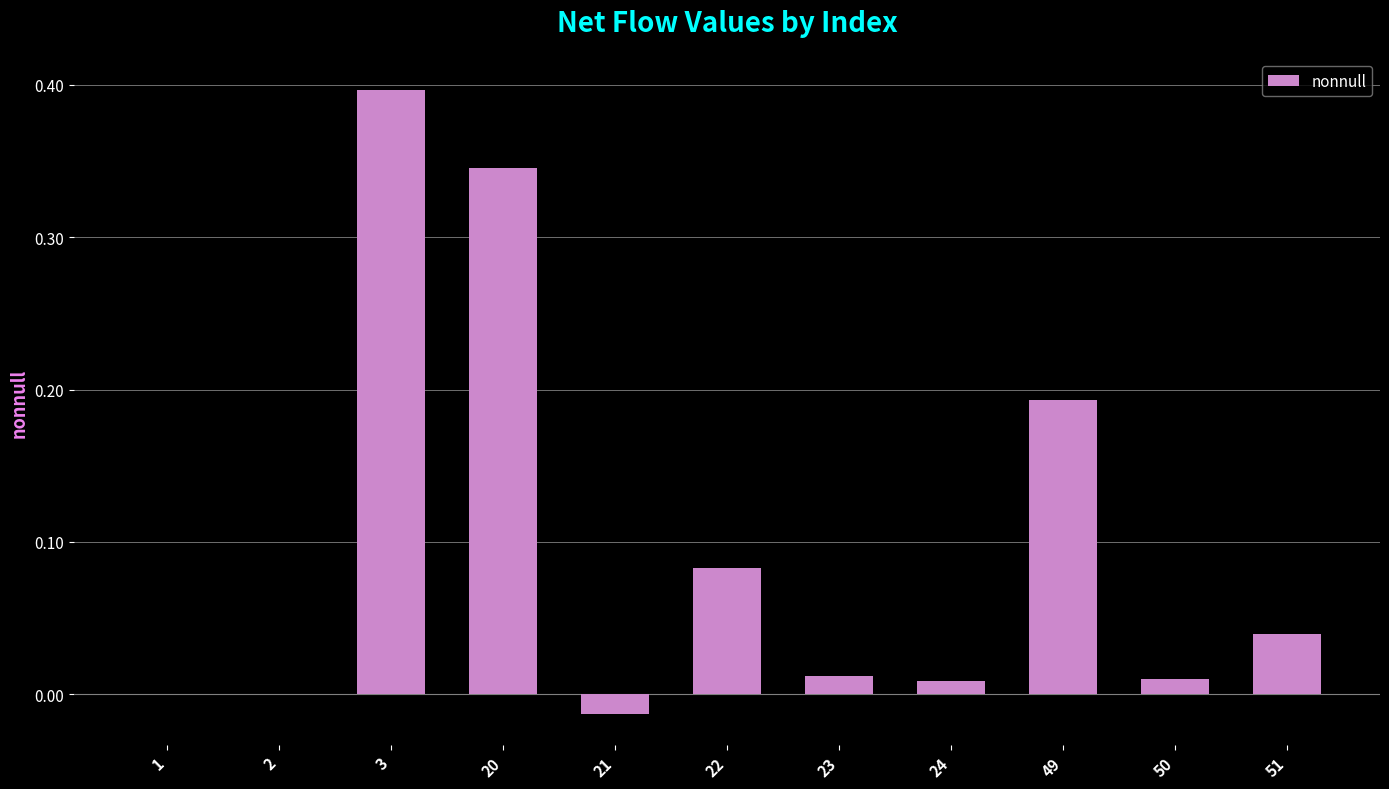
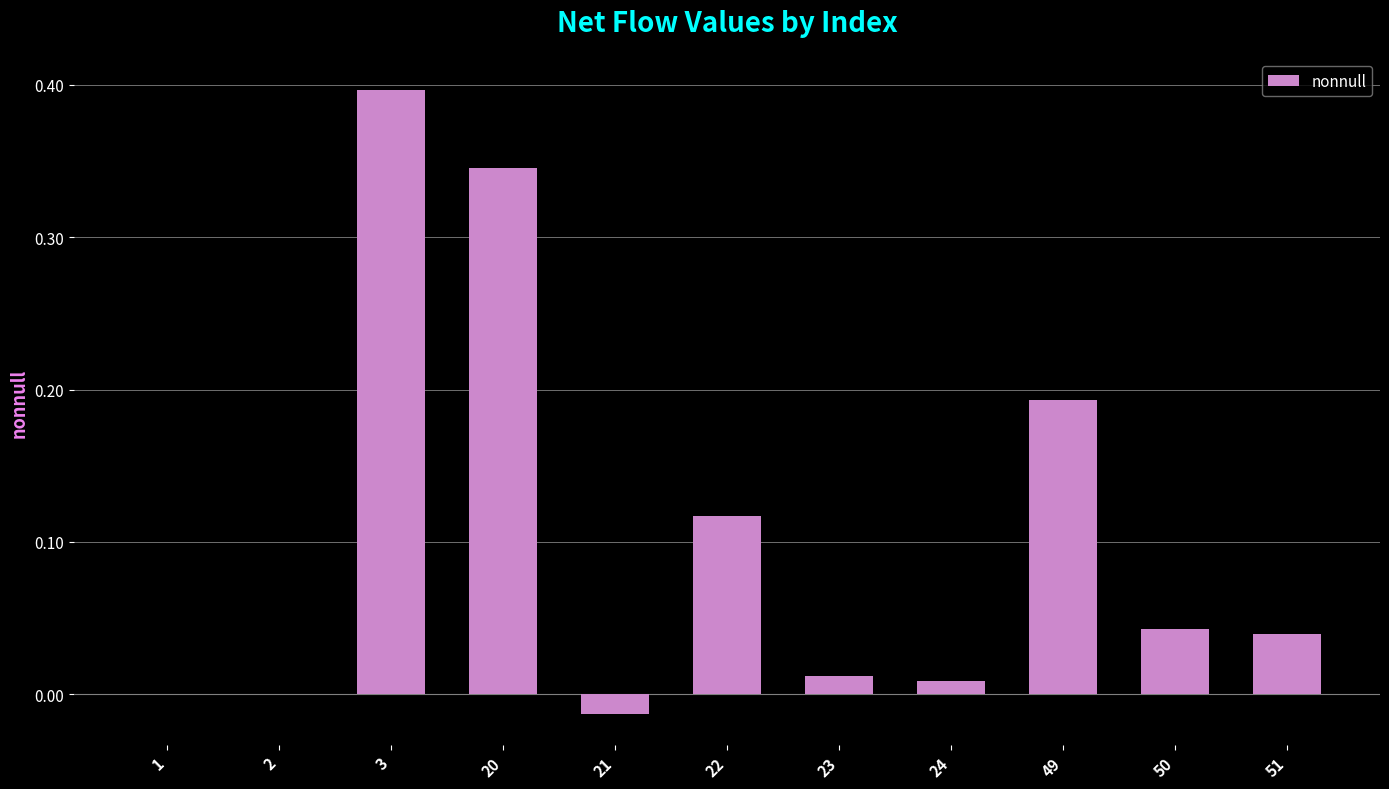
22: 0.083 -> 0.117
50: 0.010 -> 0.043
